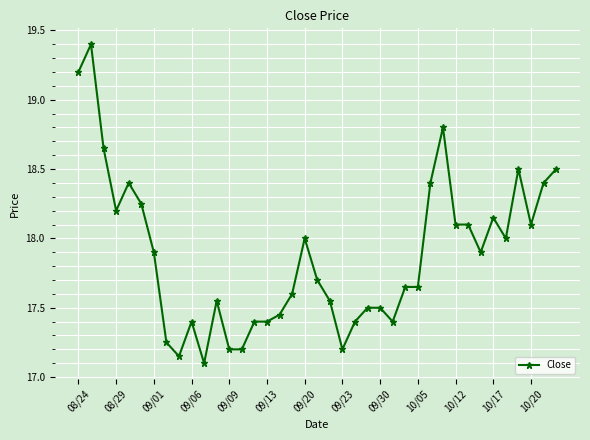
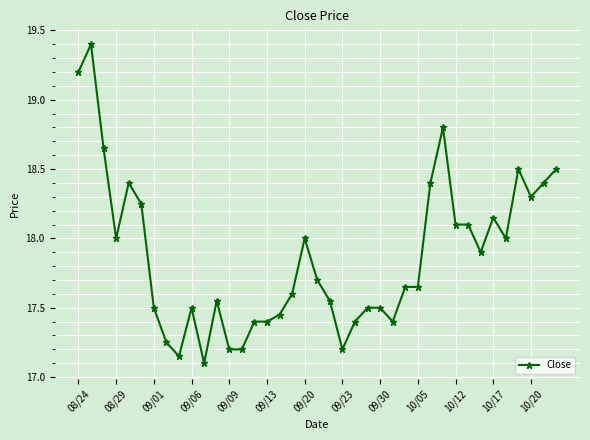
08/29: 18.2 -> 18.0
09/01: 17.9 -> 17.5
09/06: 17.4 -> 17.5
10/20: 18.1 -> 18.3
